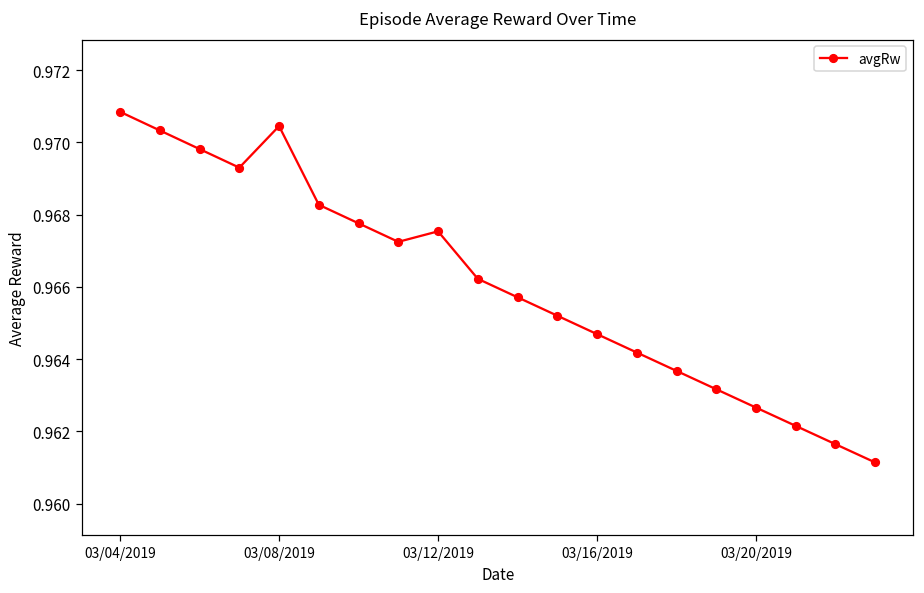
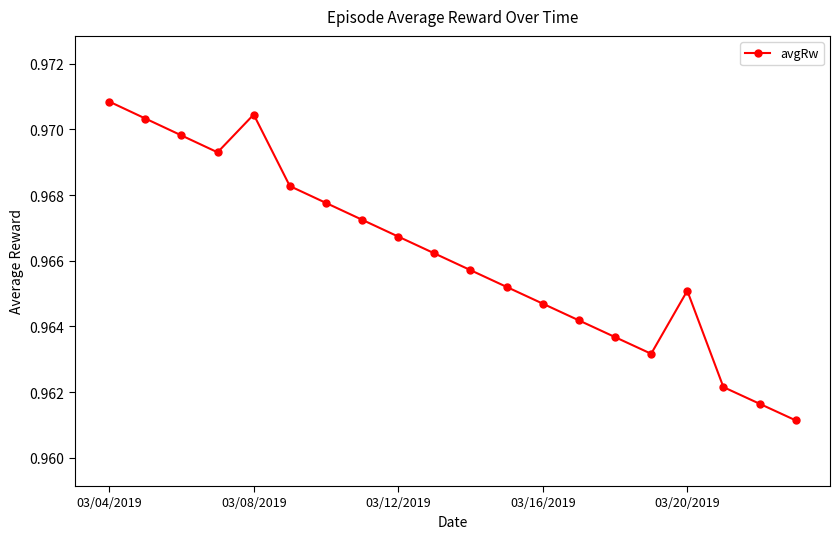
03/12/2019: 0.9675 -> 0.9667
03/20/2019: 0.9627 -> 0.9651
